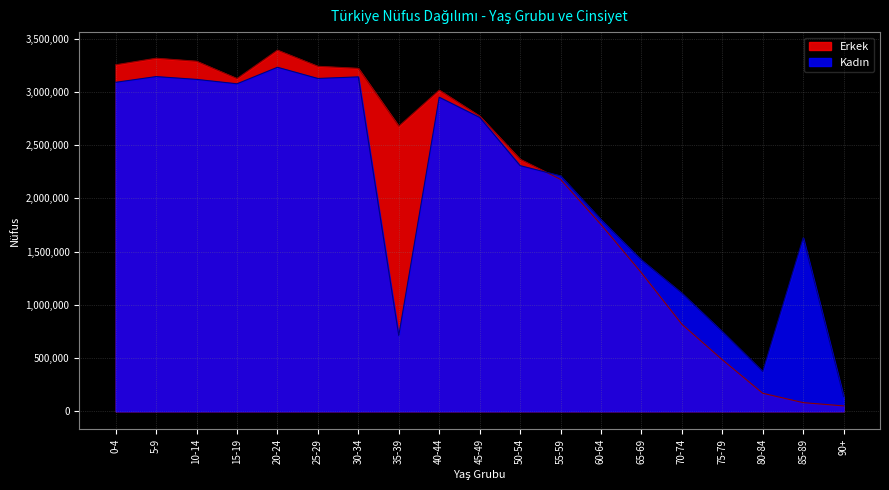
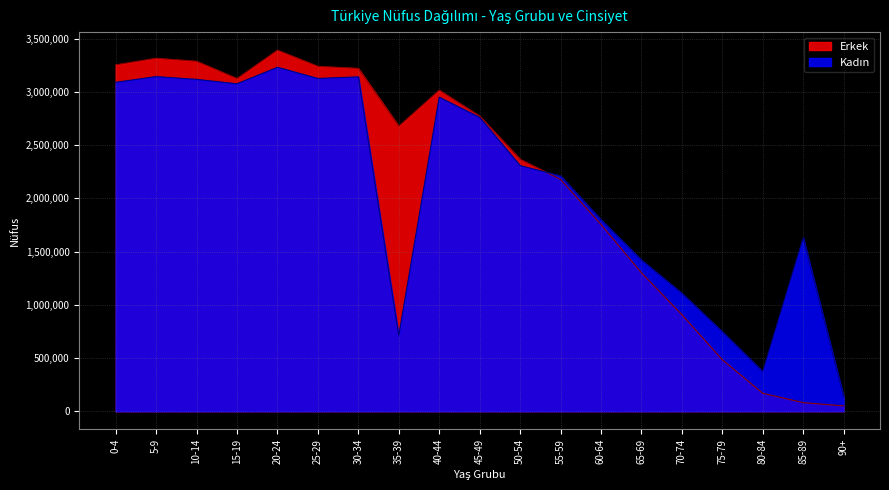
Erkek, 70-74: 820,000 -> 910,000
